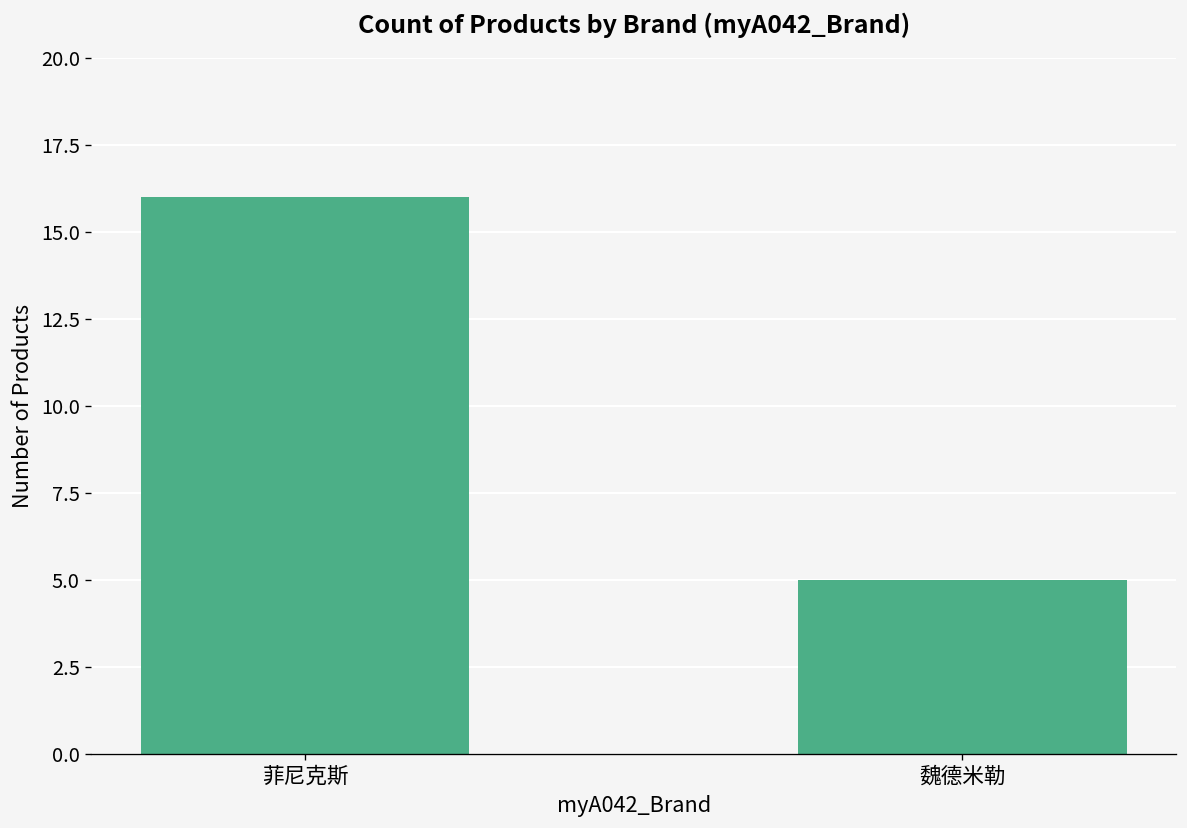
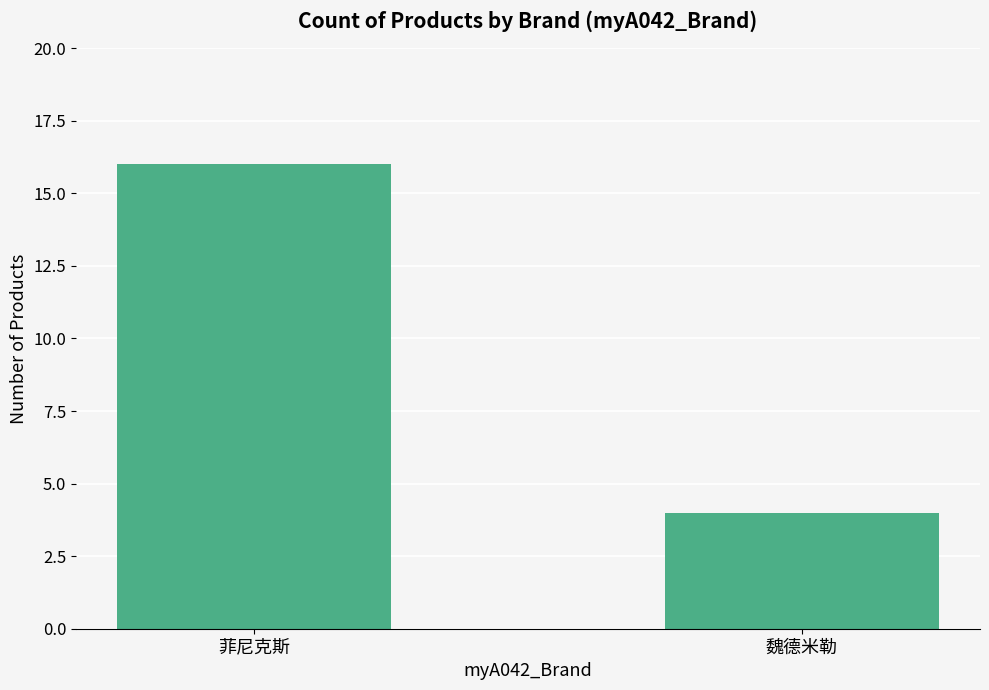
魏德米勒: 5 -> 4
